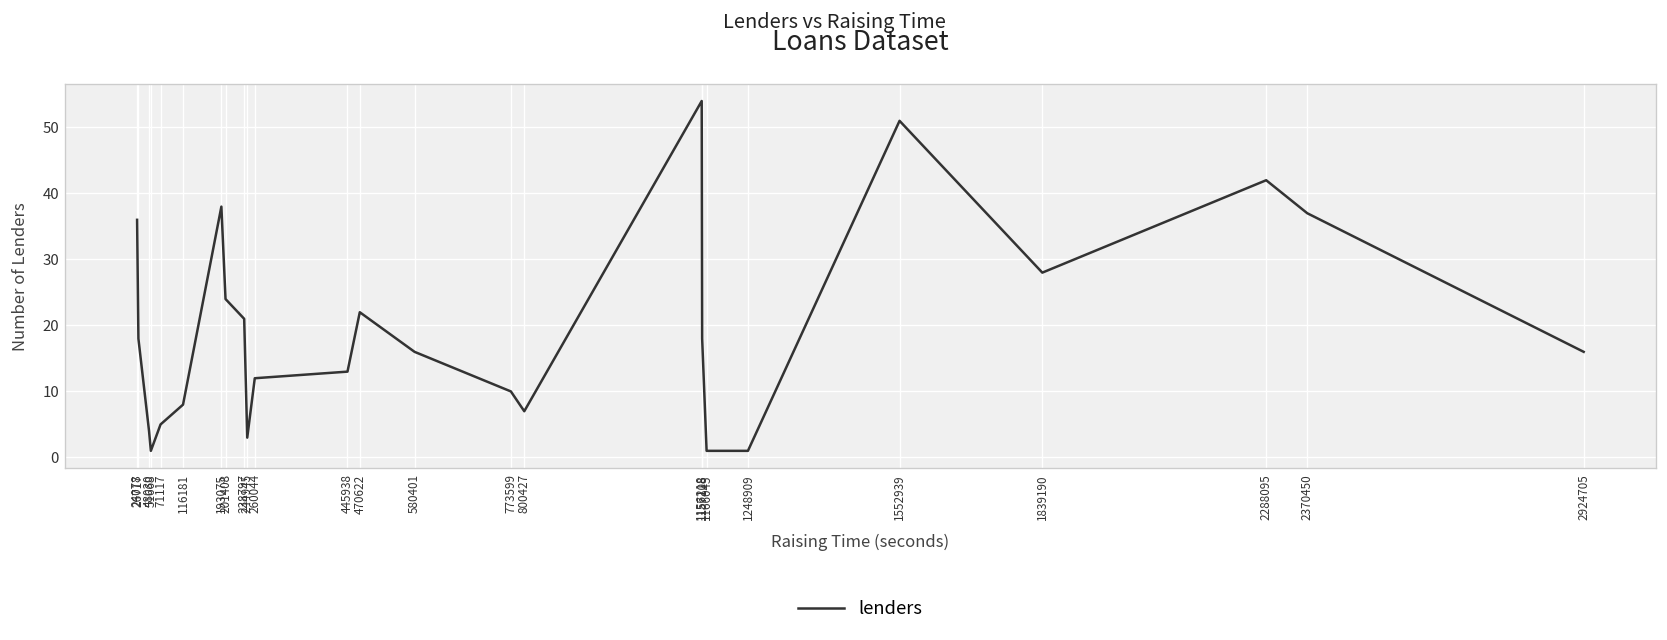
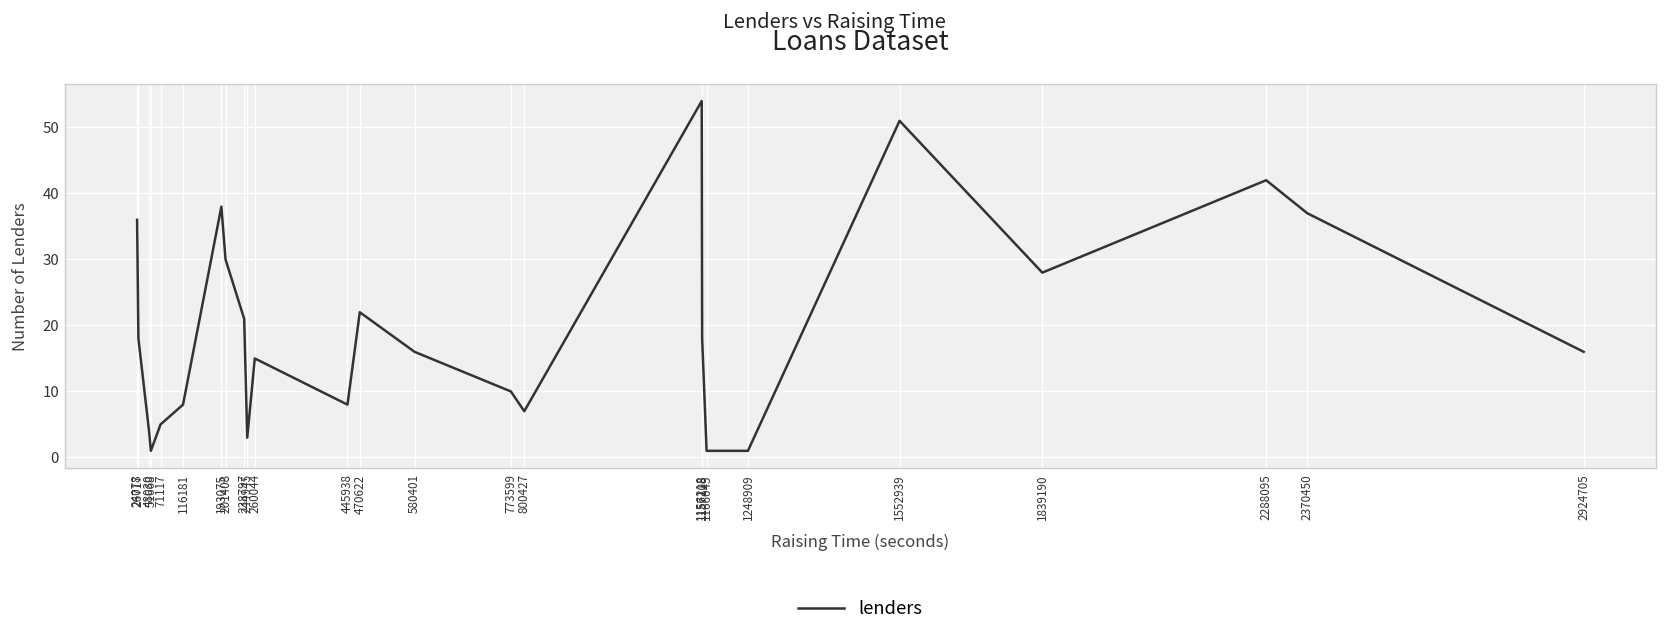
201408: 24 -> 30
260044: 12 -> 15
445938: 13 -> 8
